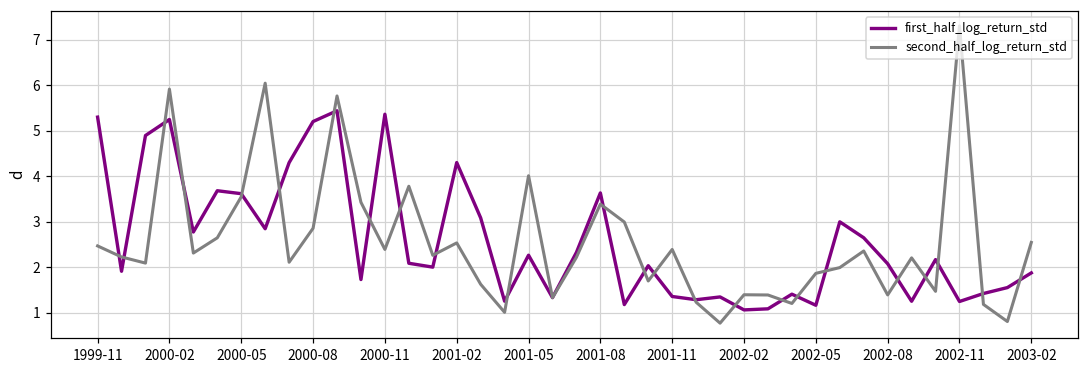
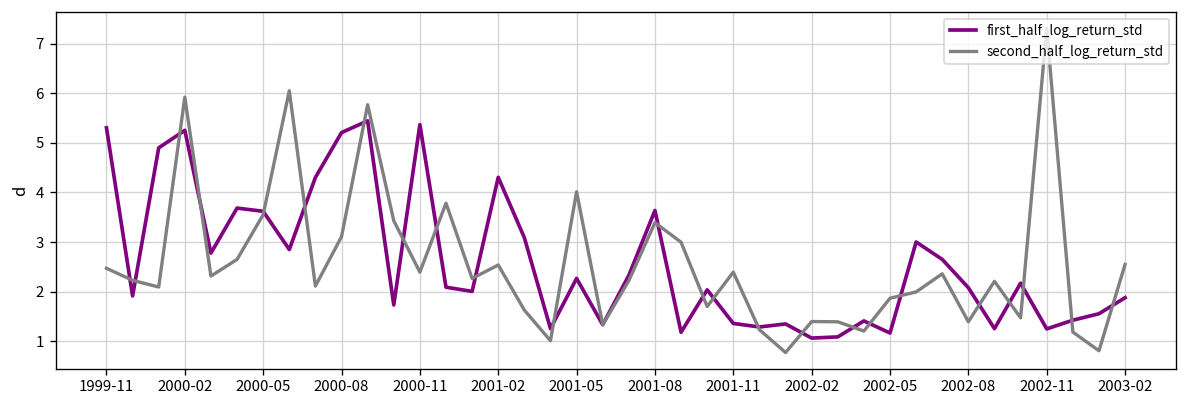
second_half_log_return_std, 2000-08: 2.9 -> 3.1
